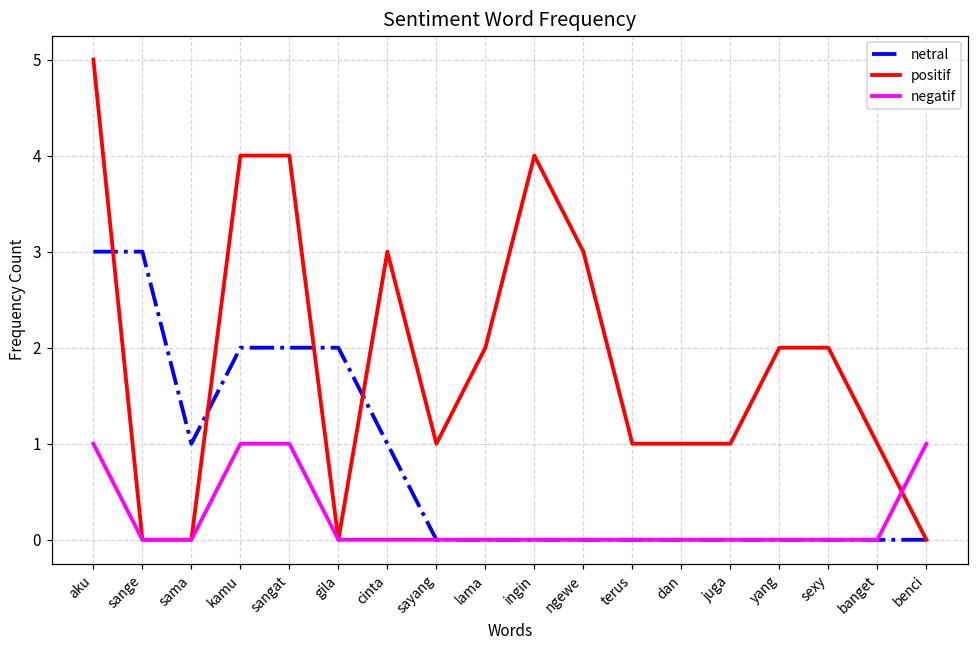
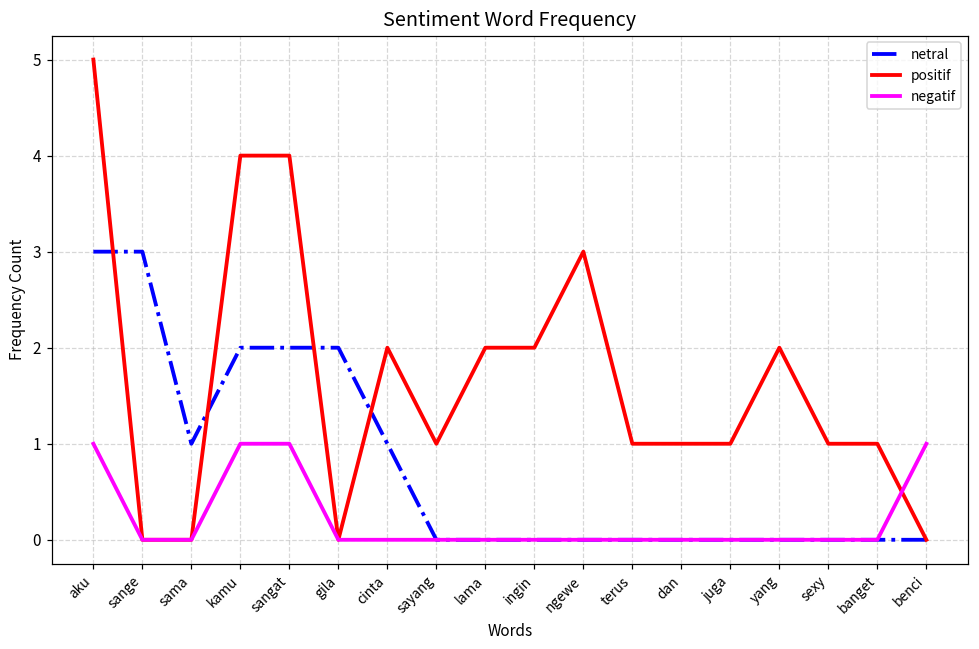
positif, cinta: 3 -> 2
positif, ingin: 4 -> 2
positif, sexy: 2 -> 1
